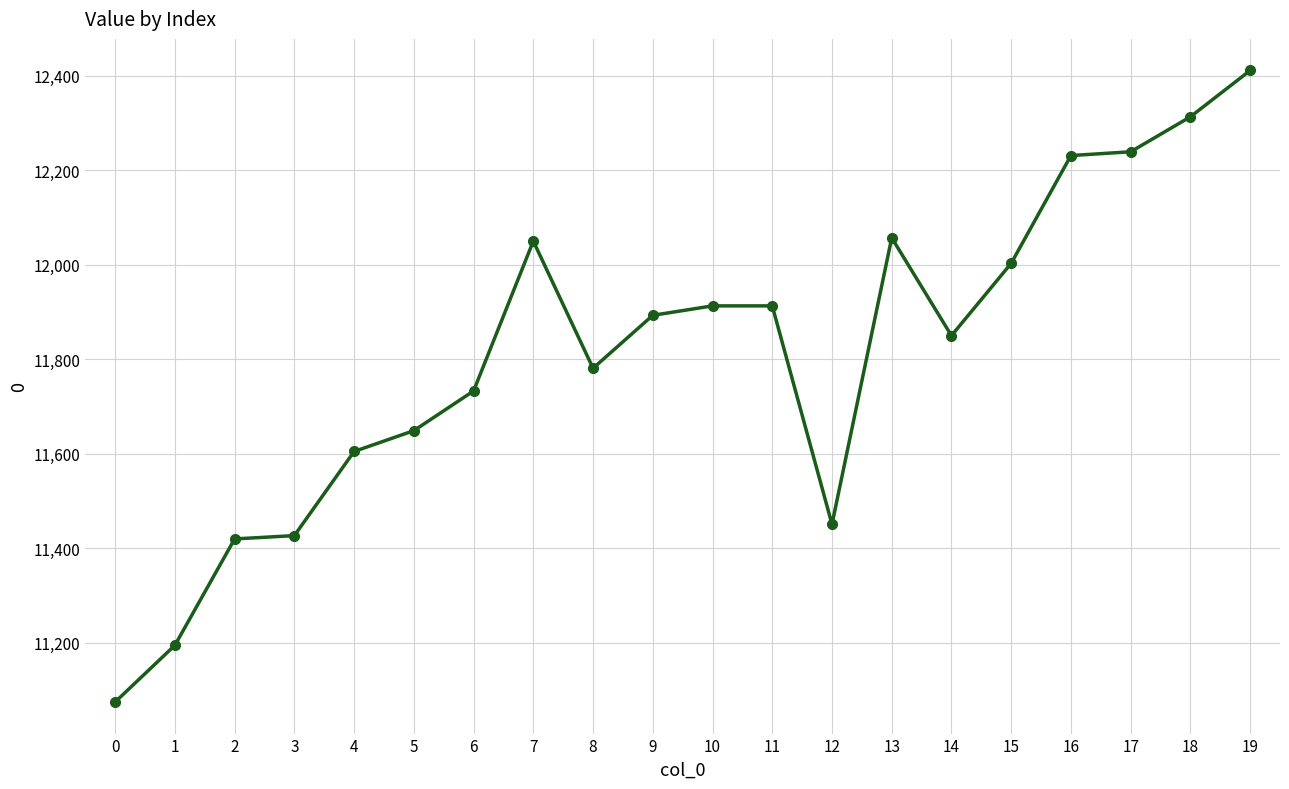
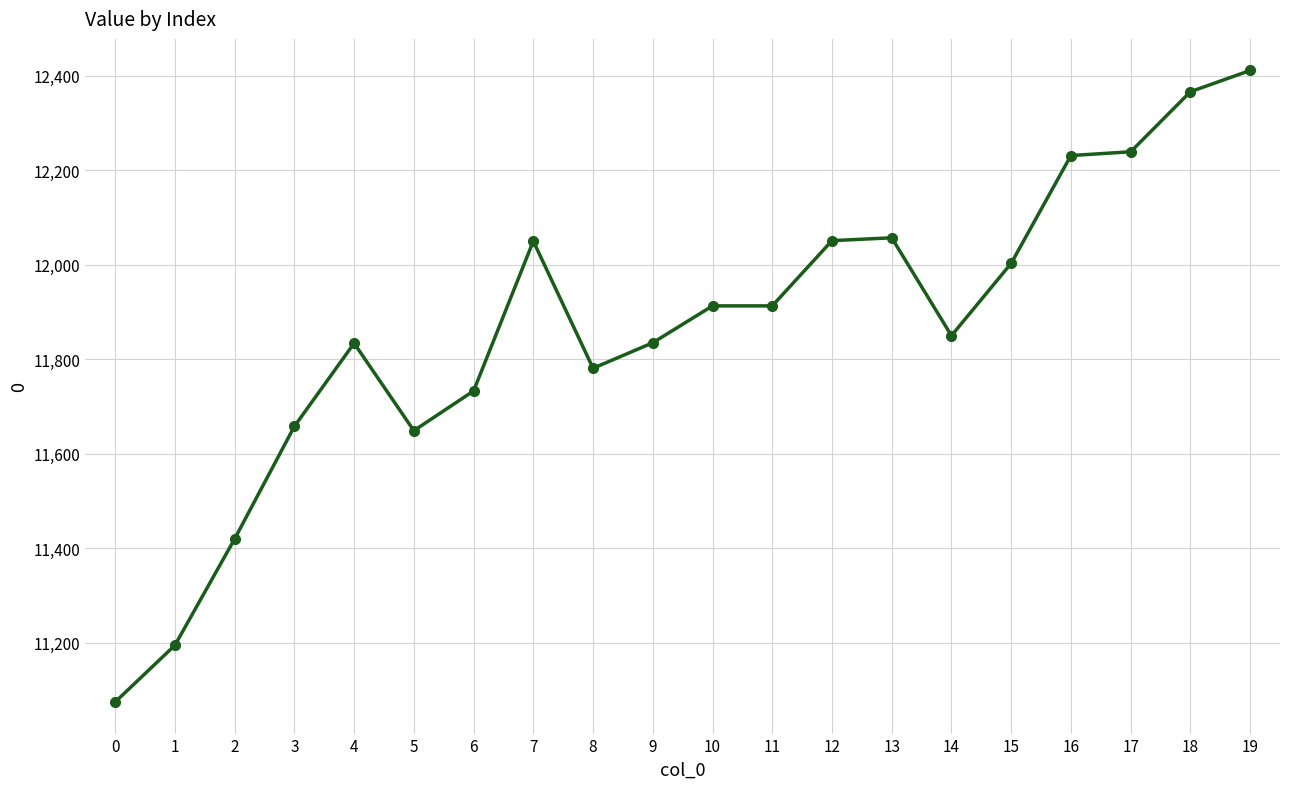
3: 11,430 -> 11,660
4: 11,610 -> 11,830
9: 11,890 -> 11,840
12: 11,450 -> 12,050
18: 12,310 -> 12,370
